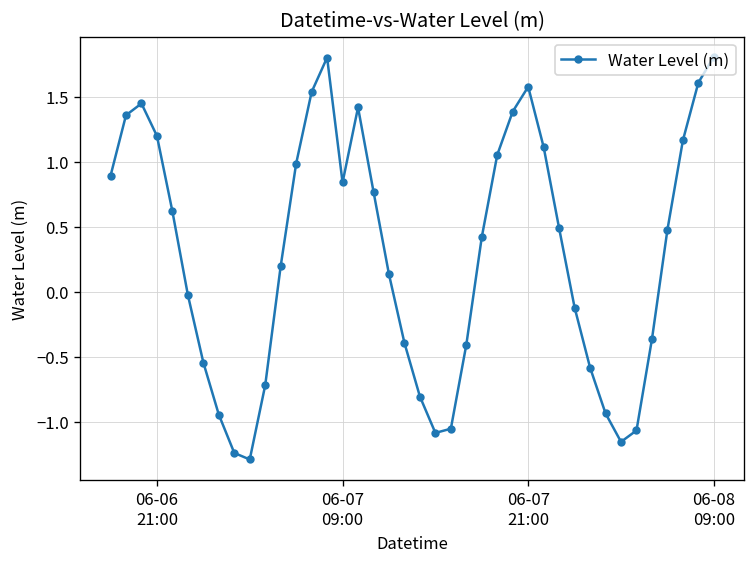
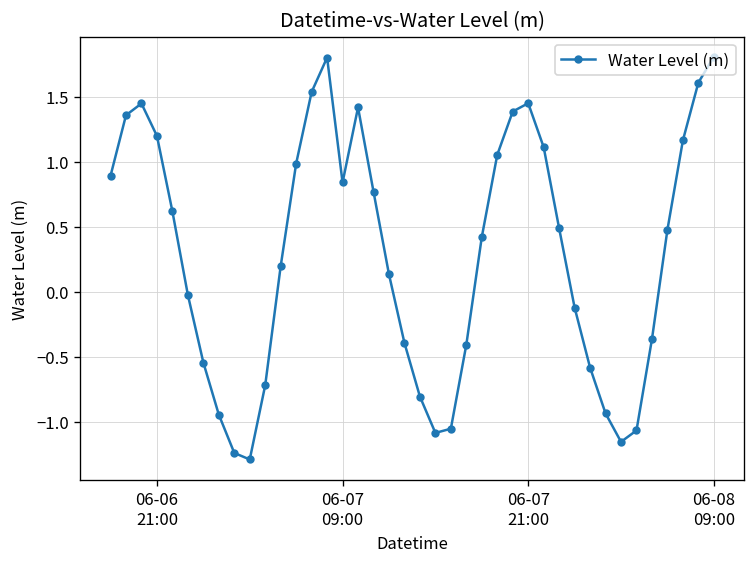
06-07 21:00: 1.58 -> 1.45
